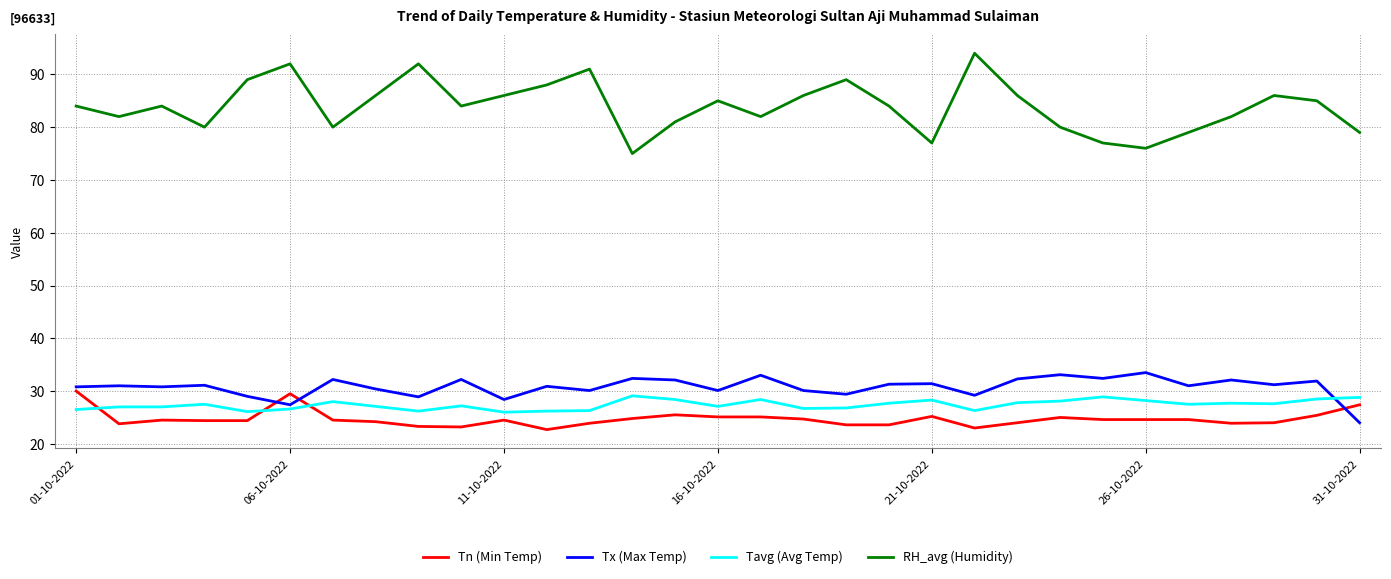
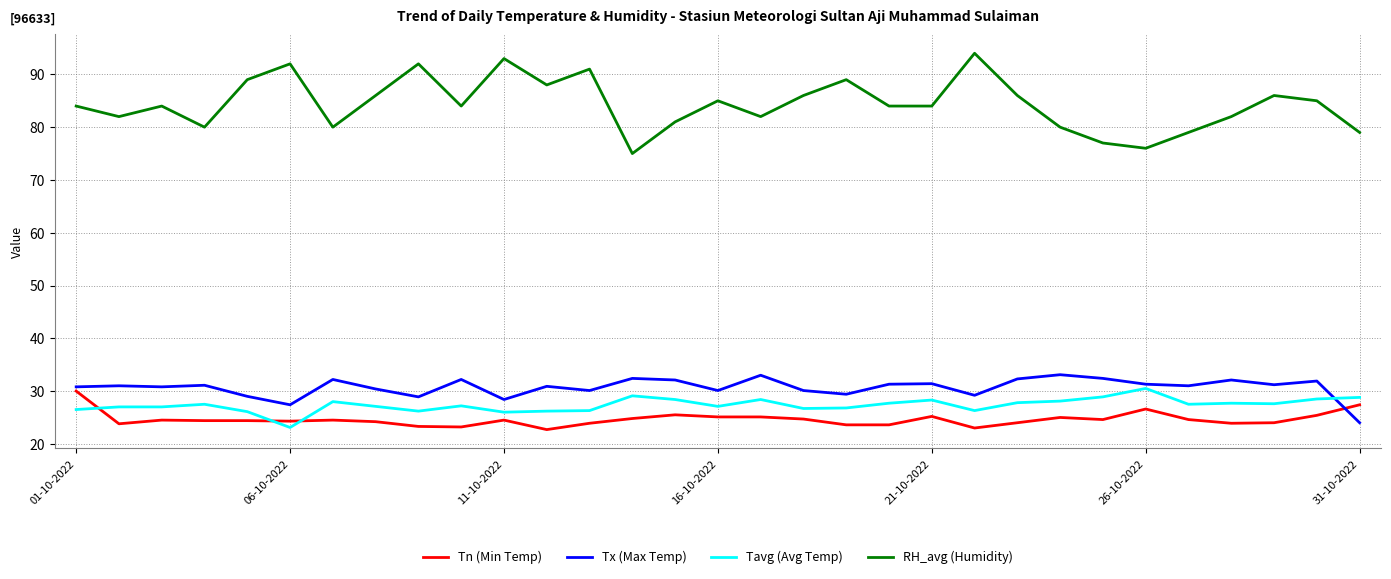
Tn (Min Temp), 06-10-2022: 30 -> 24
Tavg (Avg Temp), 06-10-2022: 27 -> 23
RH_avg (Humidity), 11-10-2022: 86 -> 93
RH_avg (Humidity), 21-10-2022: 77 -> 84
Tn (Min Temp), 26-10-2022: 25 -> 27
Tx (Max Temp), 26-10-2022: 34 -> 31
Tavg (Avg Temp), 26-10-2022: 28 -> 31
